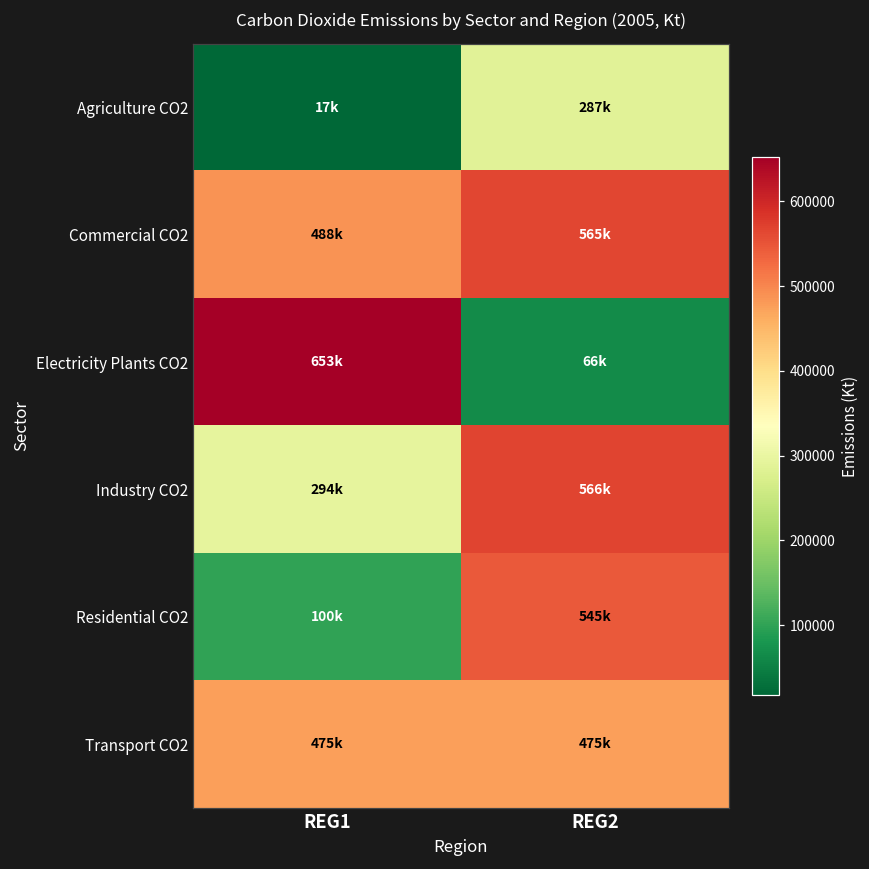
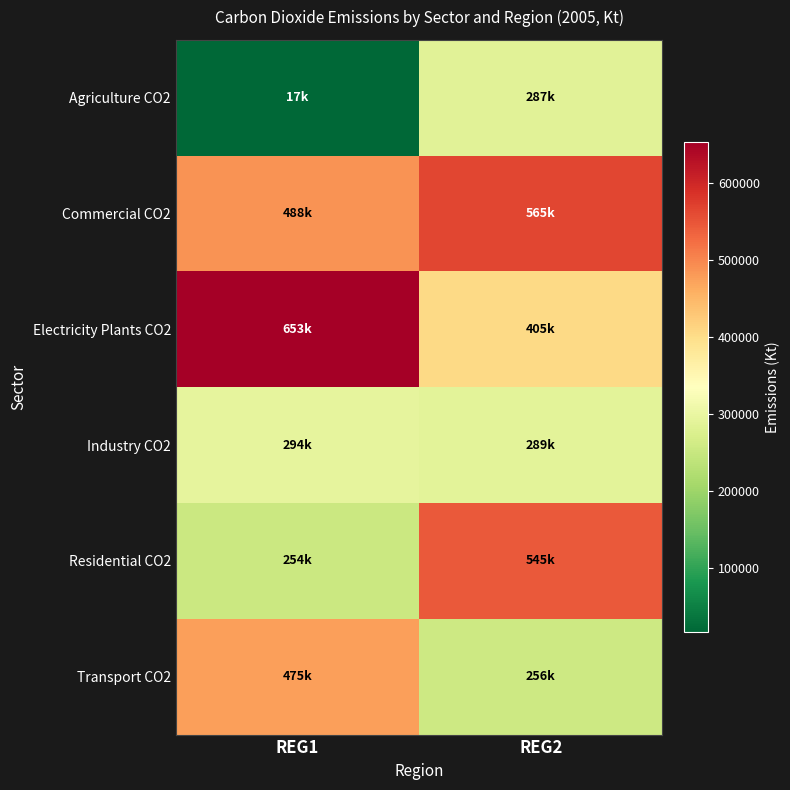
Electricity Plants CO2, REG2: 66k -> 405k
Industry CO2, REG2: 566k -> 289k
Residential CO2, REG1: 100k -> 254k
Transport CO2, REG2: 475k -> 256k
